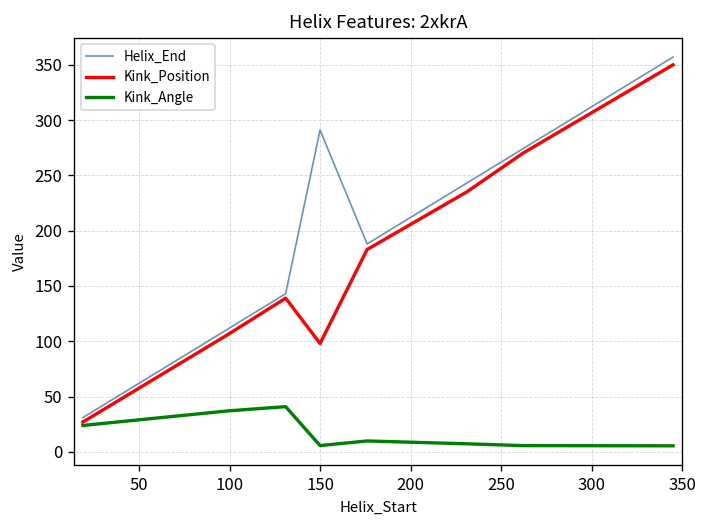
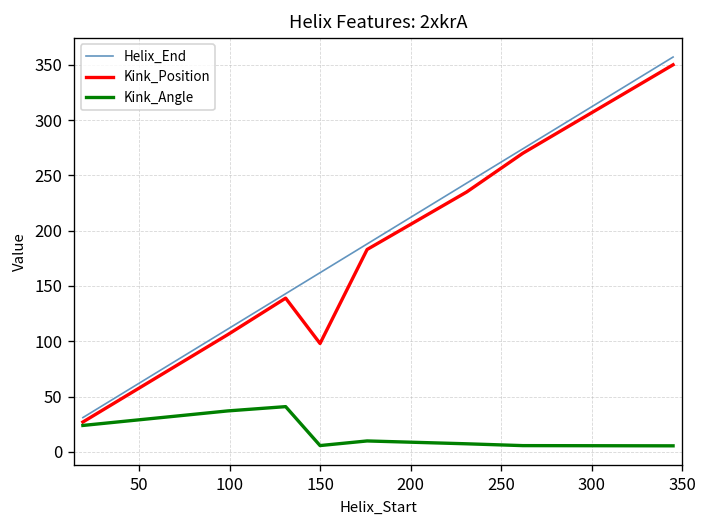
Helix_End, 150: 290 -> 160
